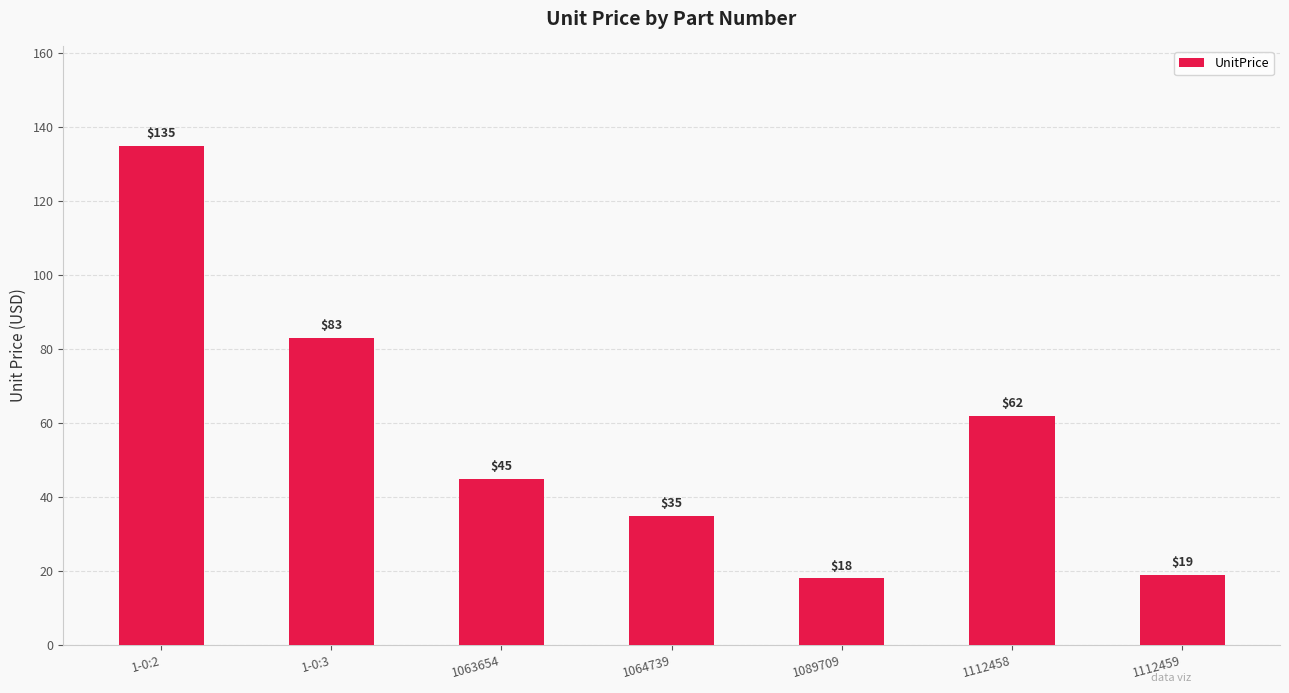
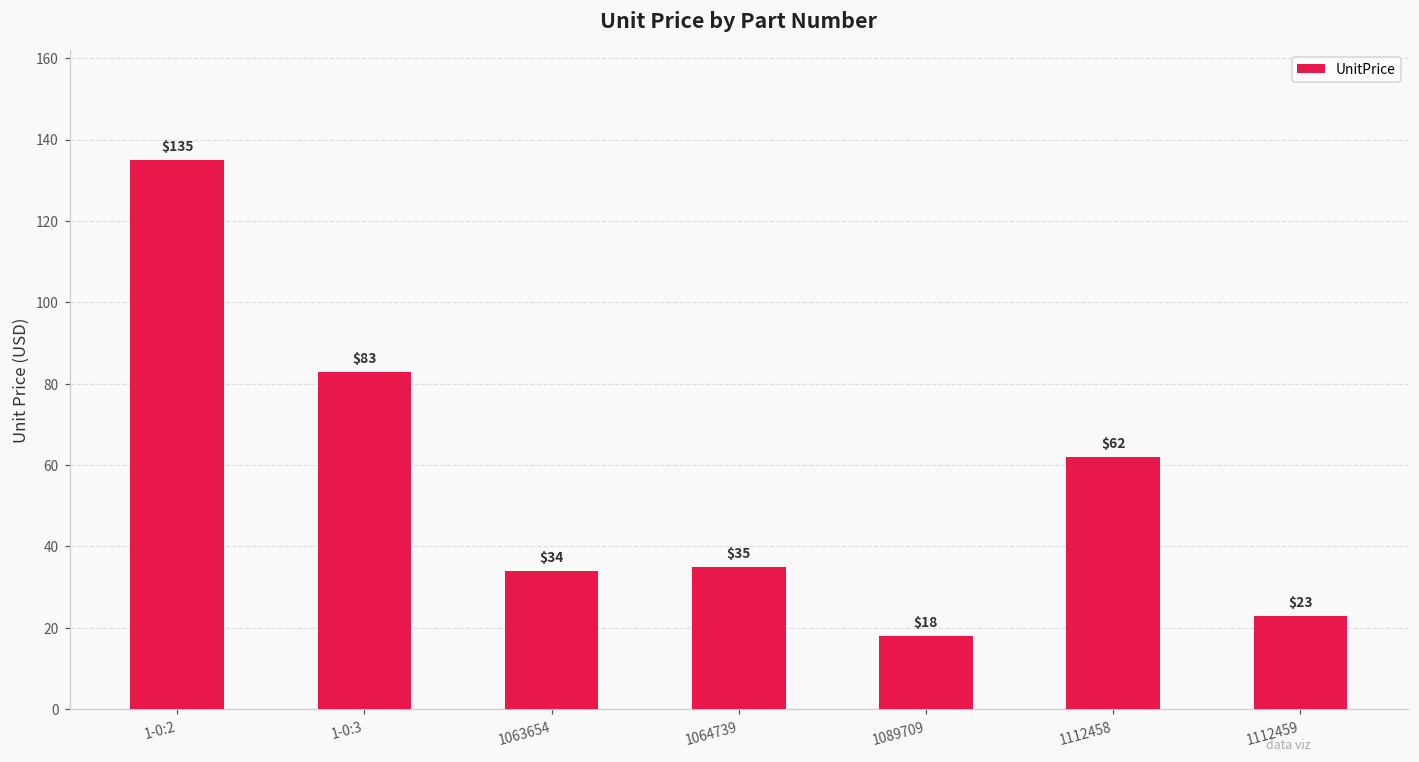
1063654: $45 -> $34
1112459: $19 -> $23
